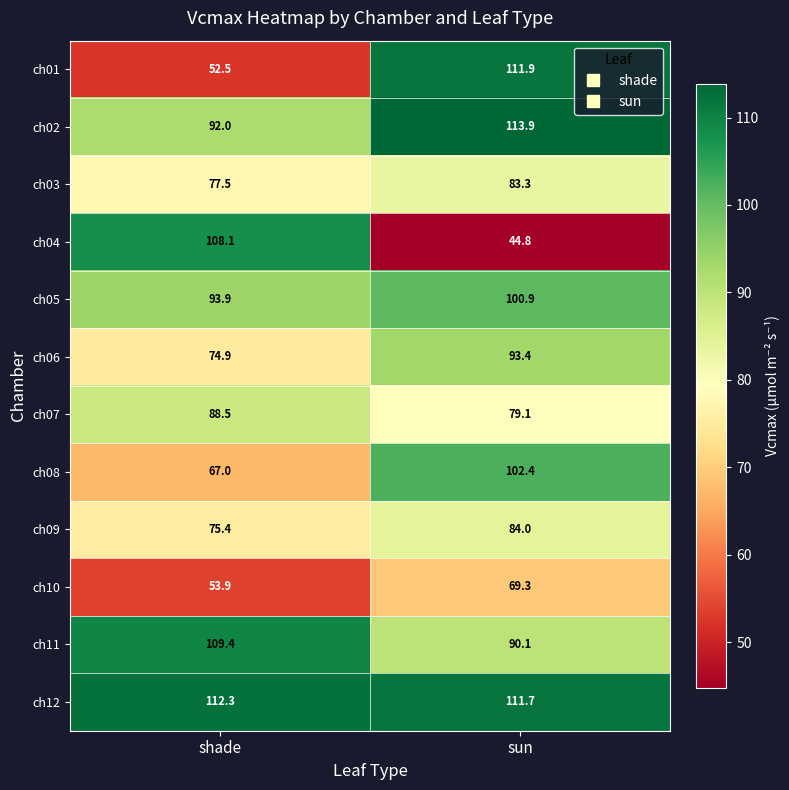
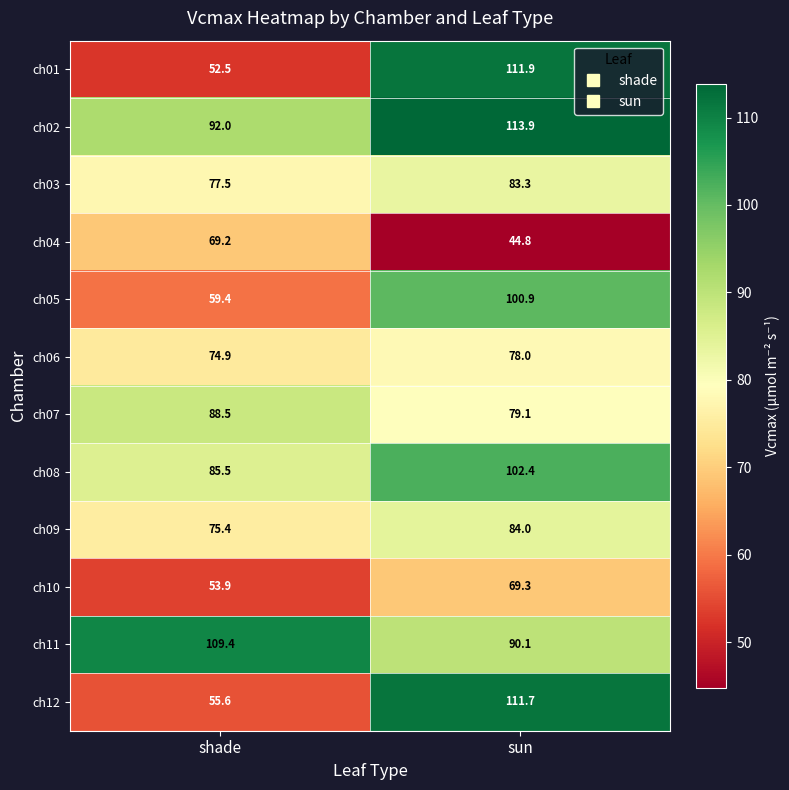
ch04, shade: 108.1 -> 69.2
ch05, shade: 93.9 -> 59.4
ch06, sun: 93.4 -> 78.0
ch08, shade: 67.0 -> 85.5
ch12, shade: 112.3 -> 55.6
